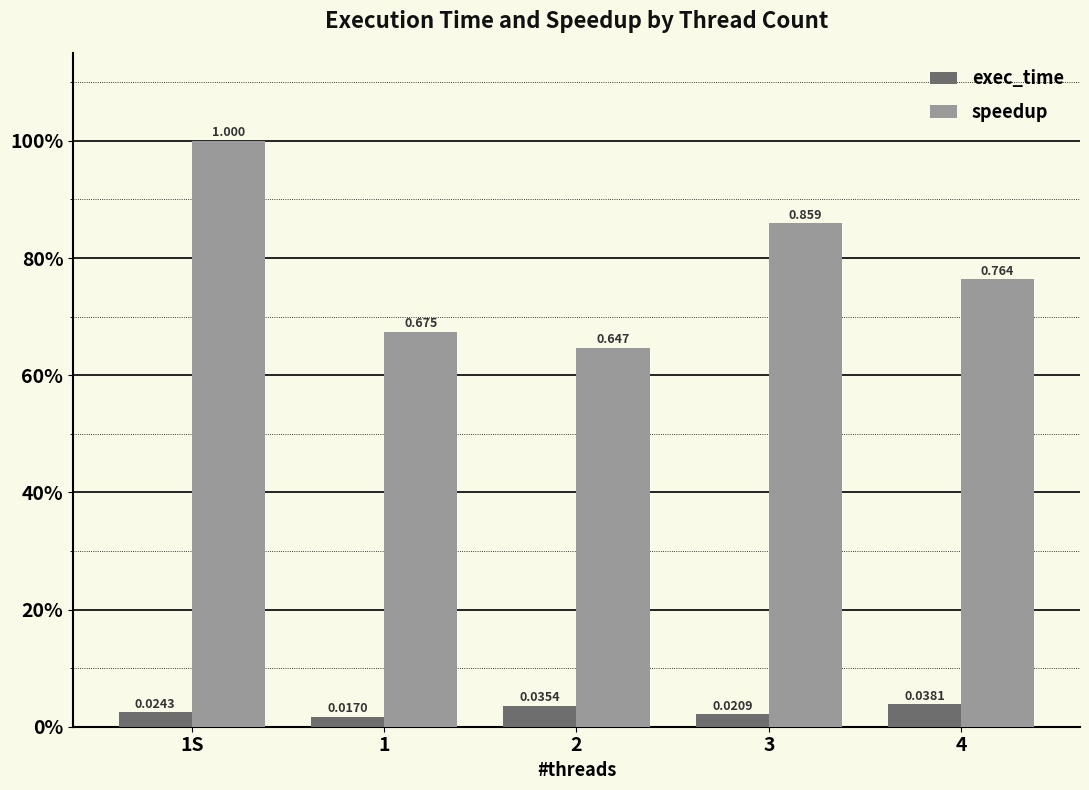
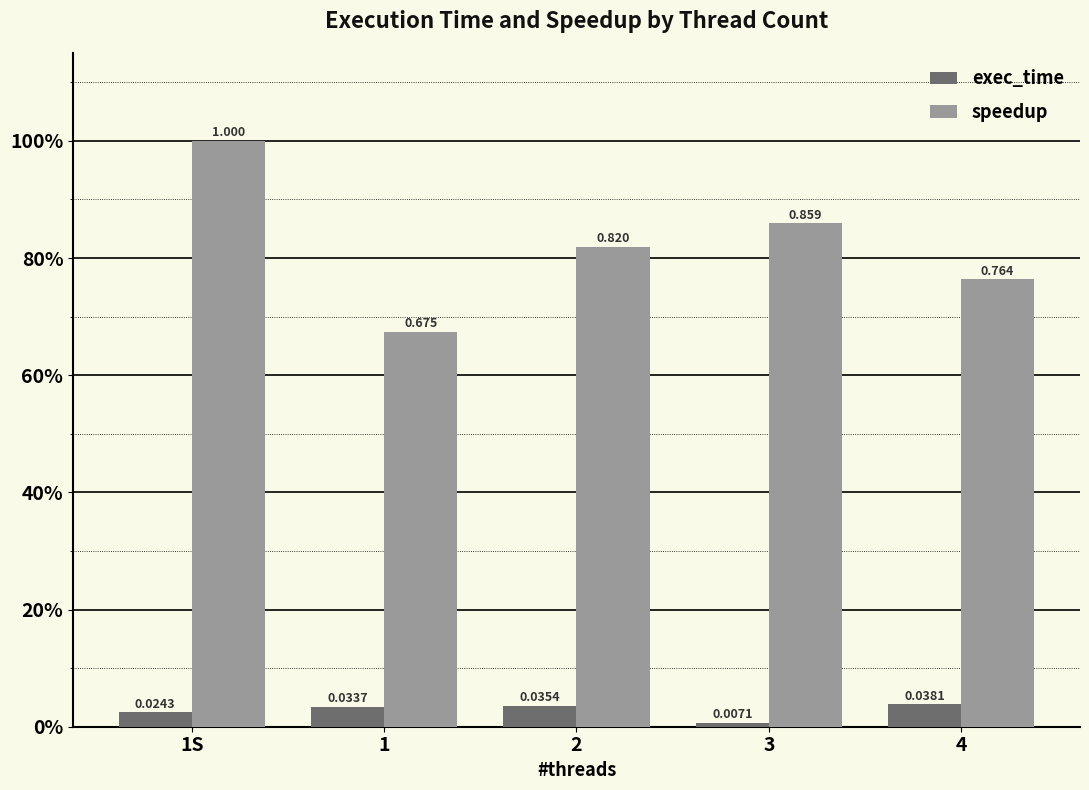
exec_time, 1: 0.0170 -> 0.0337
speedup, 2: 0.647 -> 0.820
exec_time, 3: 0.0209 -> 0.0071
